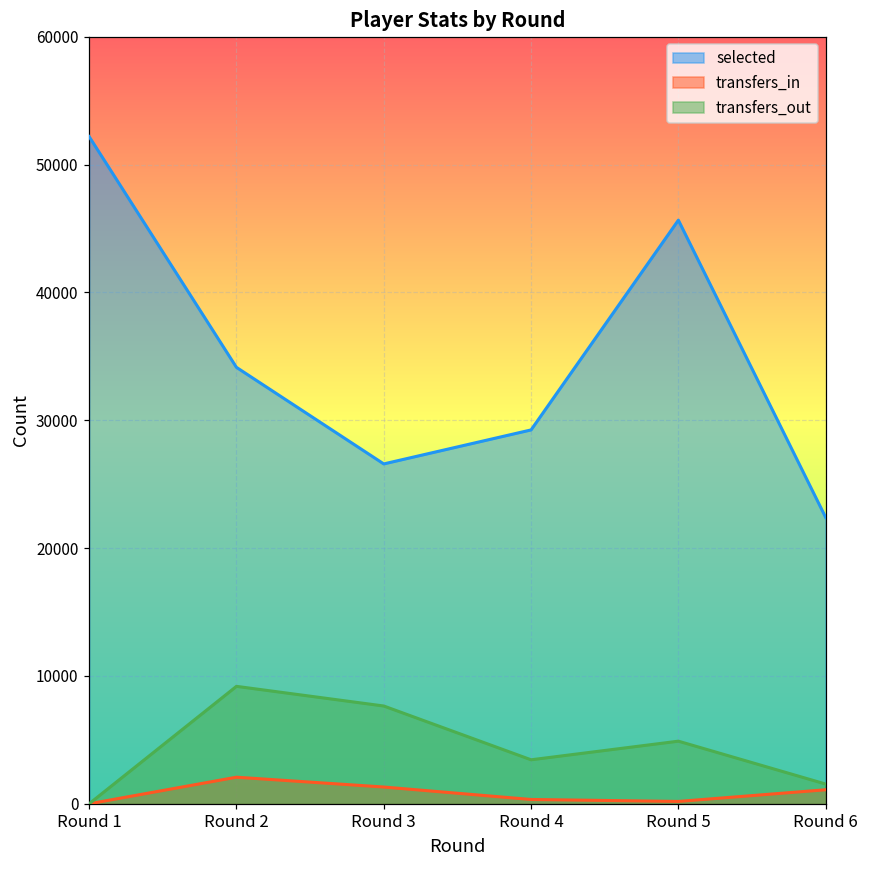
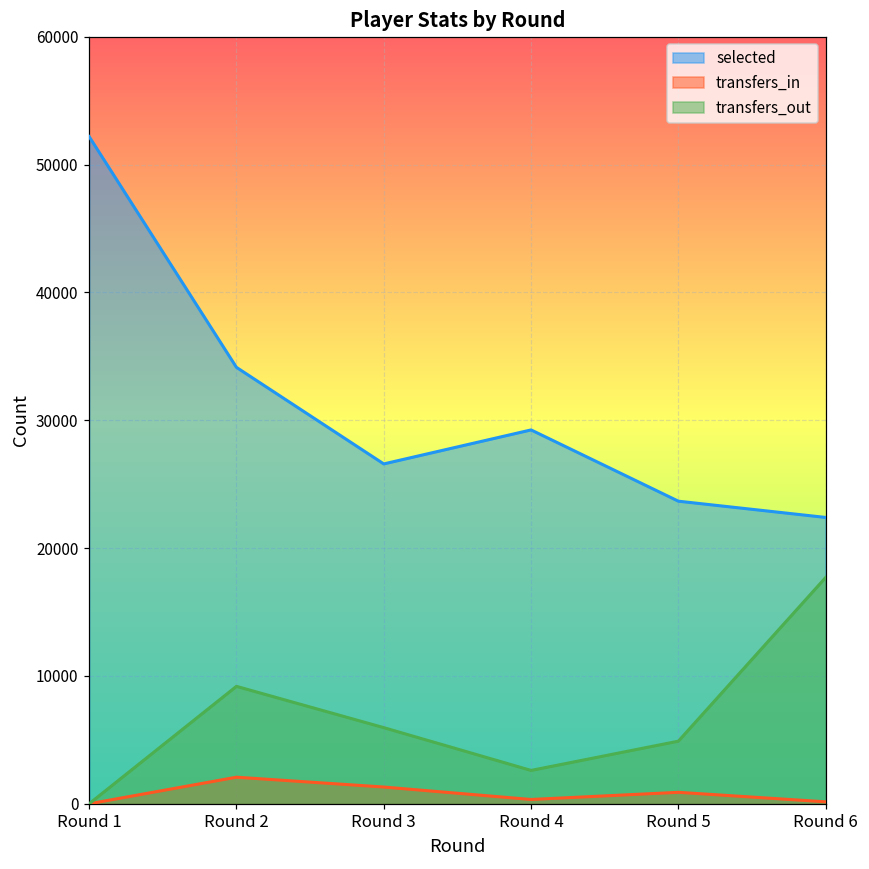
transfers_out, Round 3: 7600 -> 6000
transfers_out, Round 4: 3400 -> 2600
selected, Round 5: 45600 -> 23700
transfers_in, Round 5: 200 -> 900
transfers_in, Round 6: 1100 -> 200
transfers_out, Round 6: 1500 -> 17700
